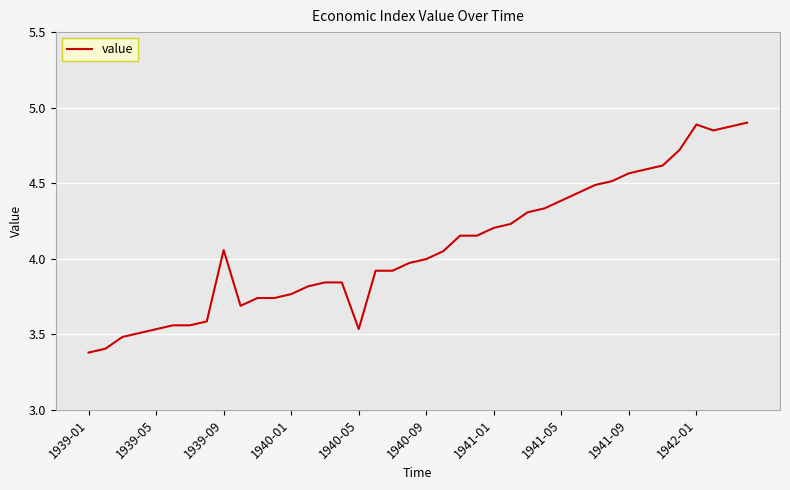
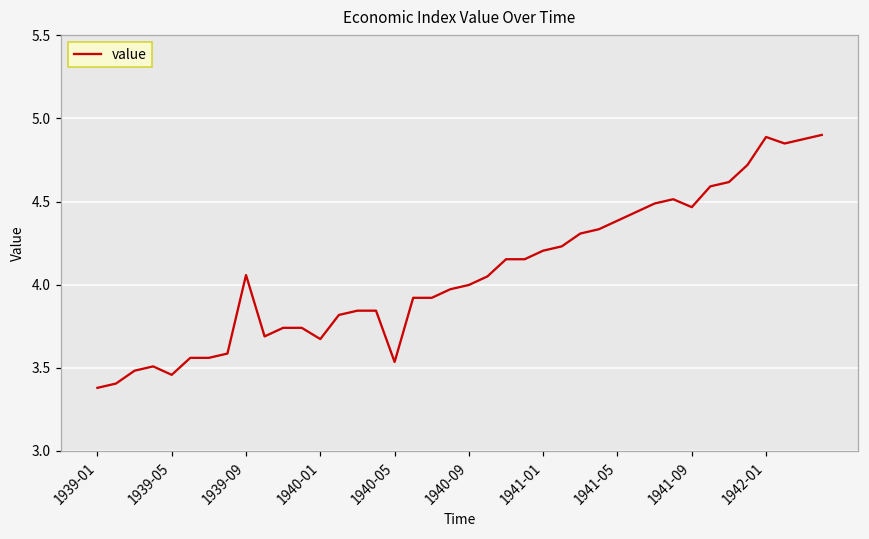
1939-05: 3.53 -> 3.46
1940-01: 3.77 -> 3.67
1941-09: 4.57 -> 4.47
